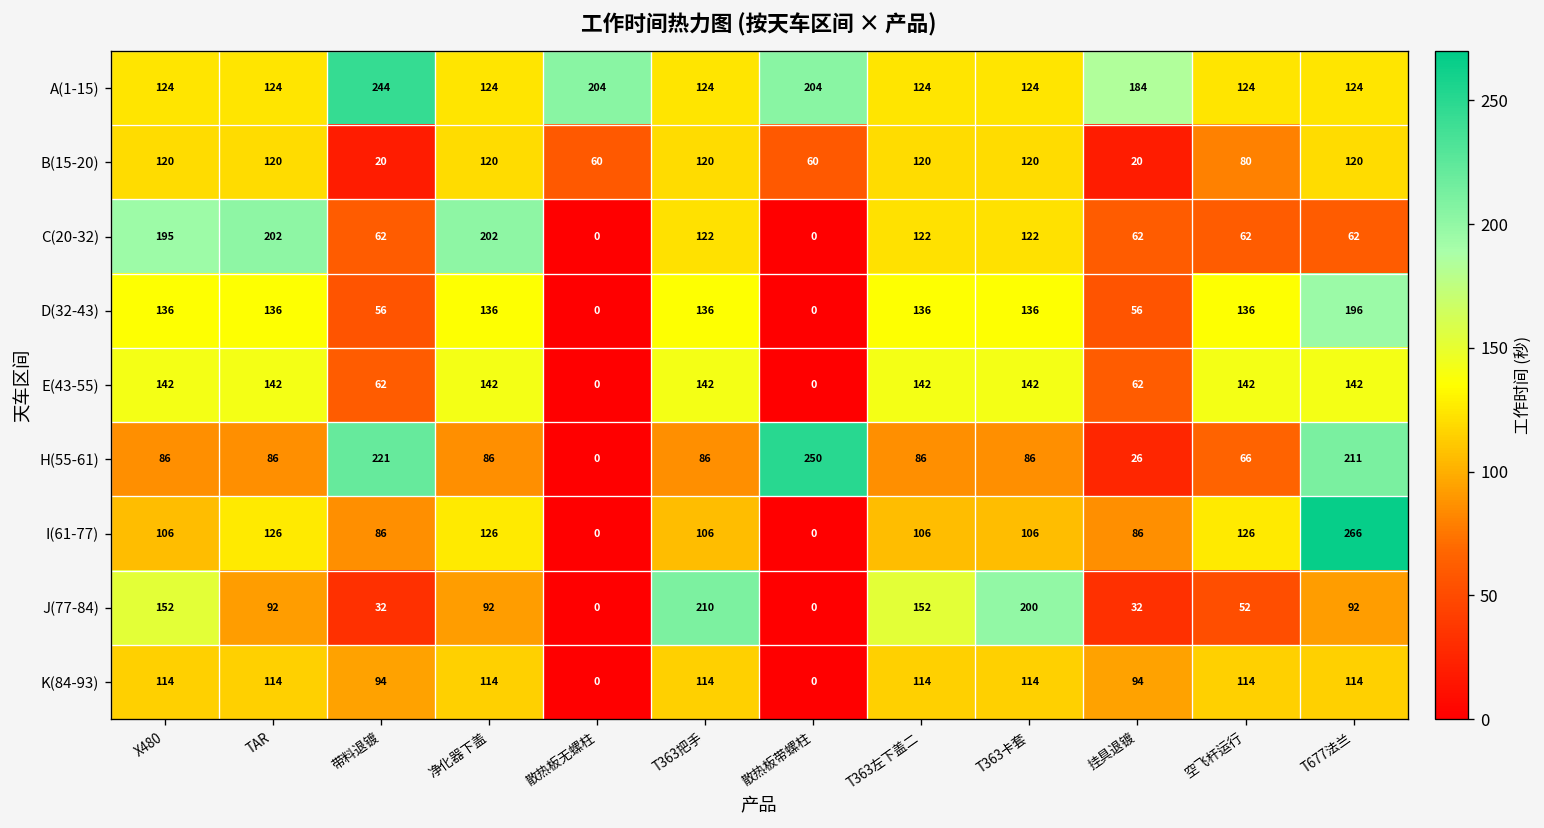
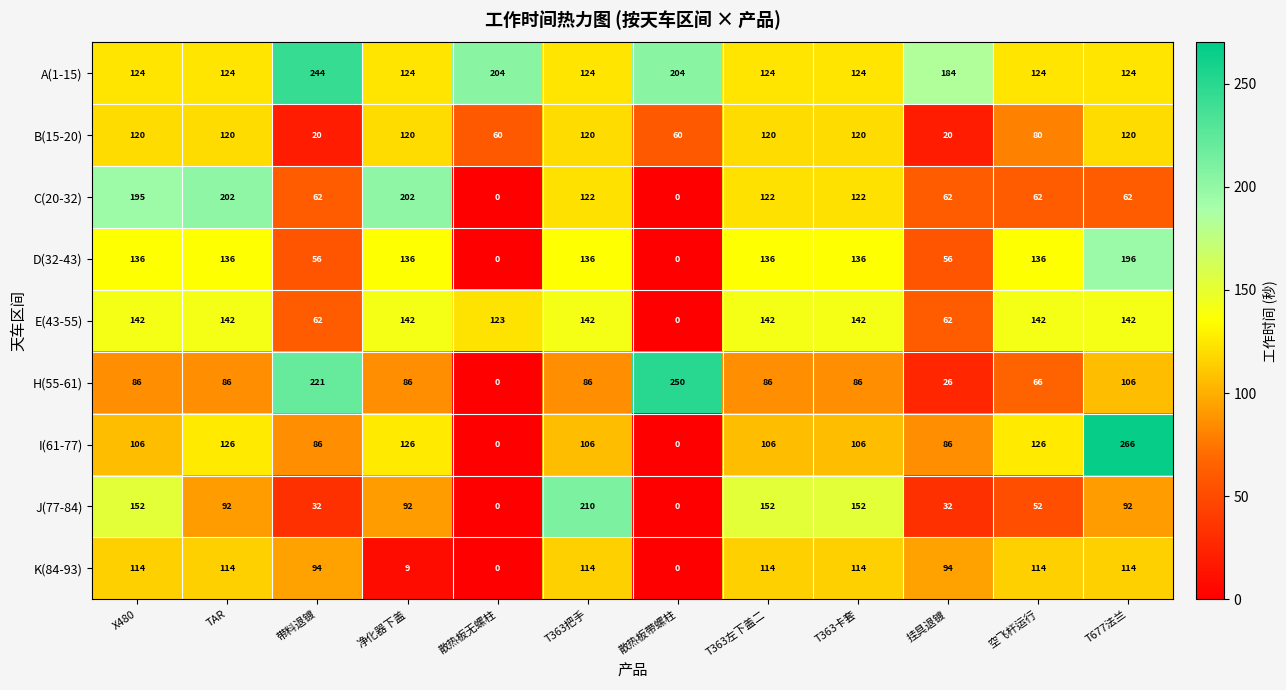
E(43-55), 散热板无螺柱: 0 -> 123
H(55-61), T677法兰: 211 -> 106
J(77-84), T363卡套: 200 -> 152
K(84-93), 净化器下盖: 114 -> 9
